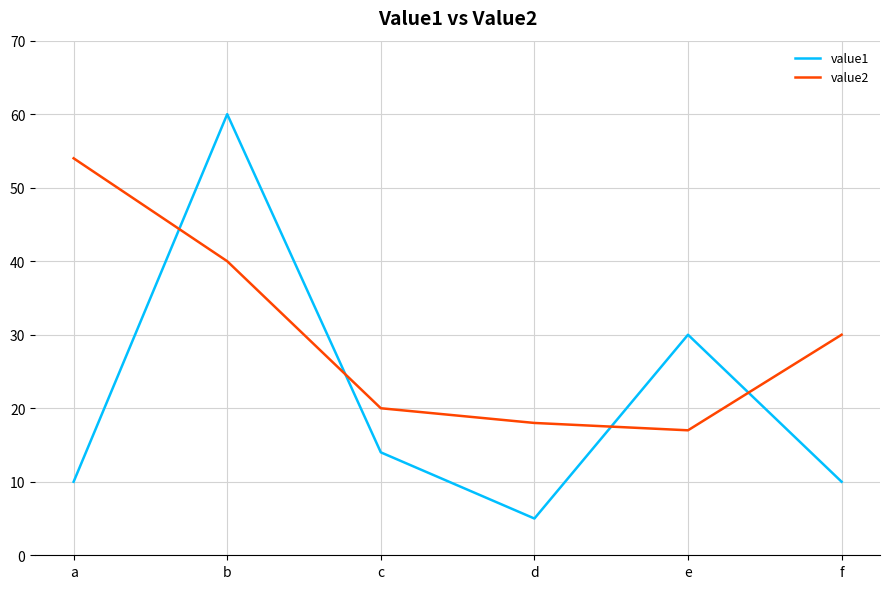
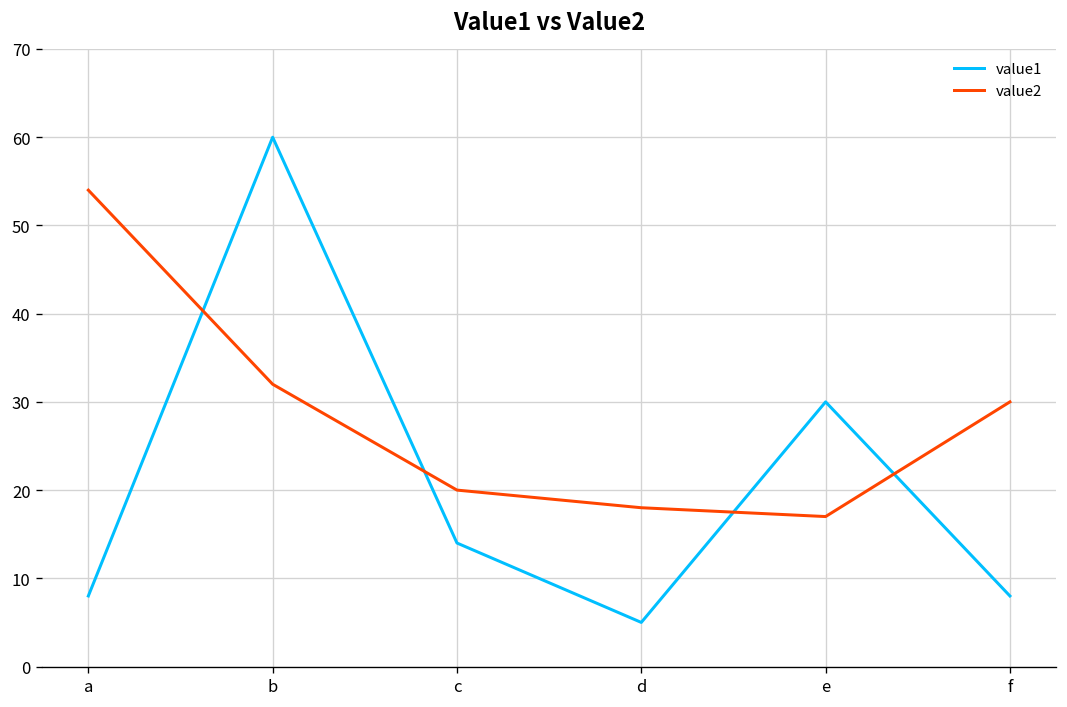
value1, a: 10 -> 8
value2, b: 40 -> 32
value1, f: 10 -> 8
